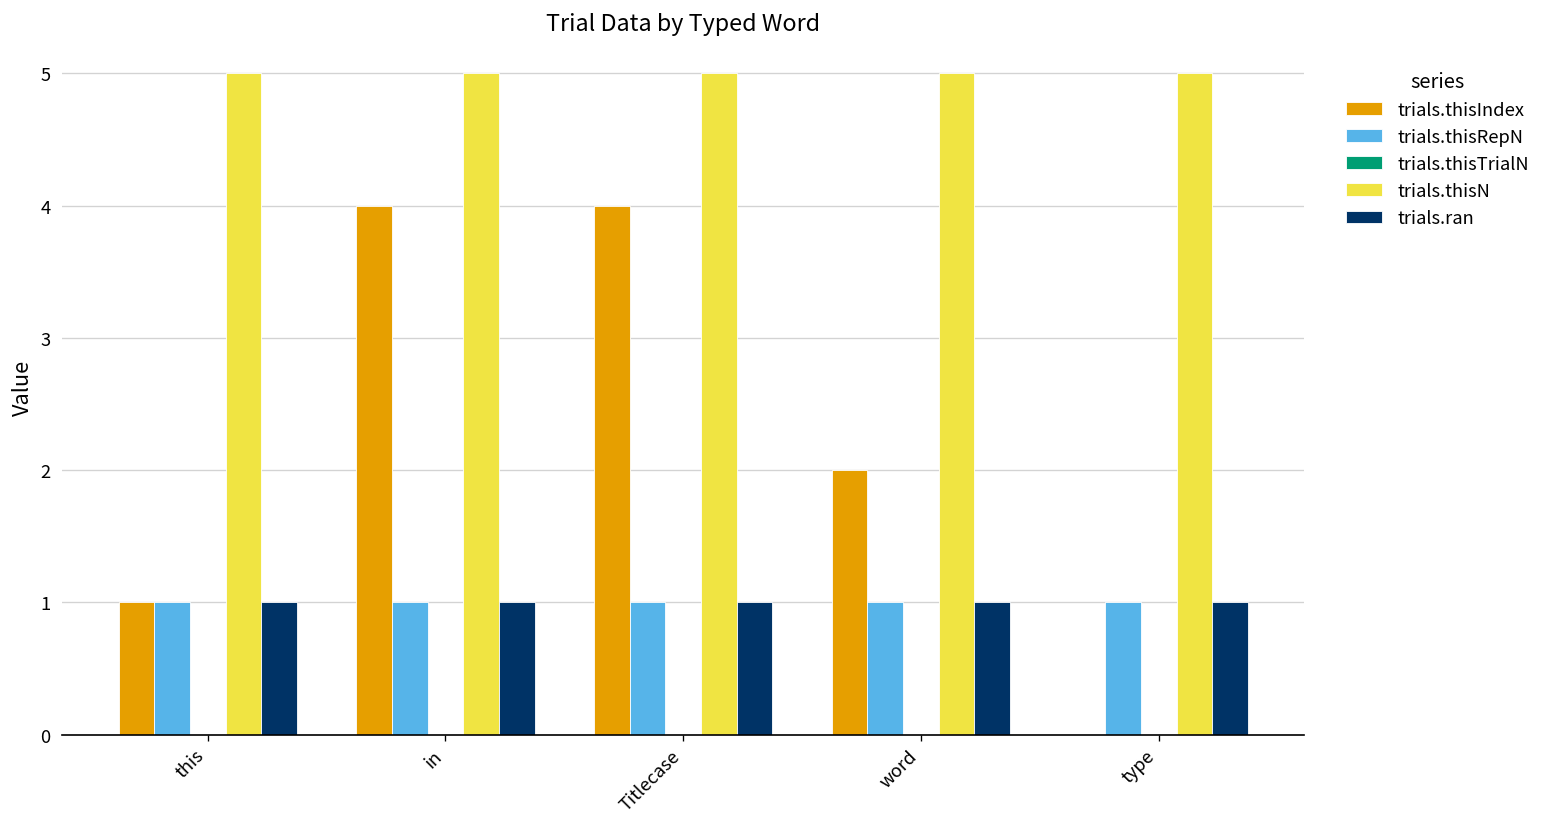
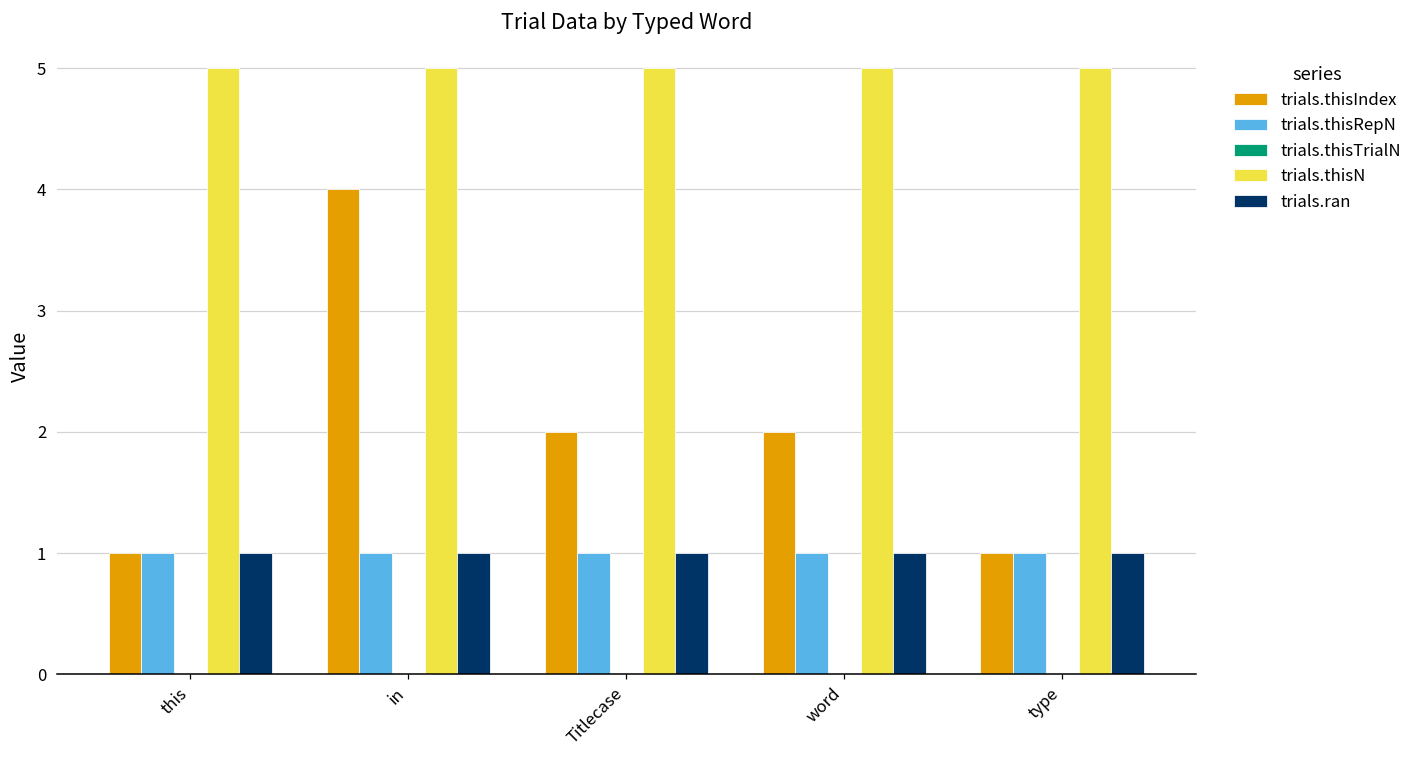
trials.thisIndex, Titlecase: 4 -> 2
trials.thisIndex, type: 0 -> 1
